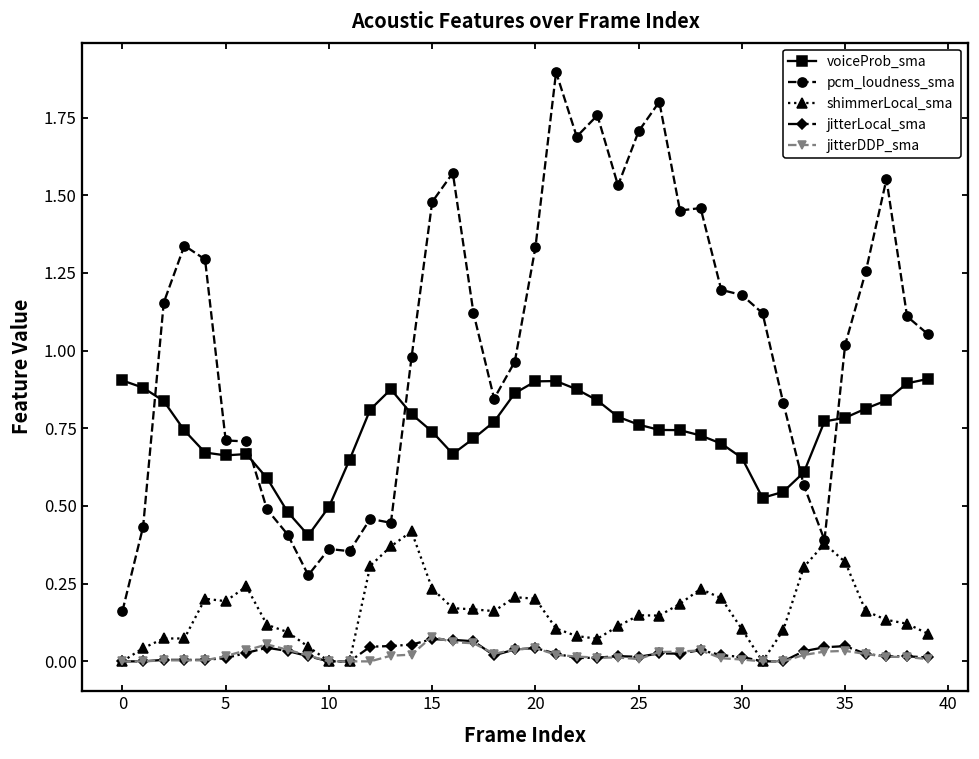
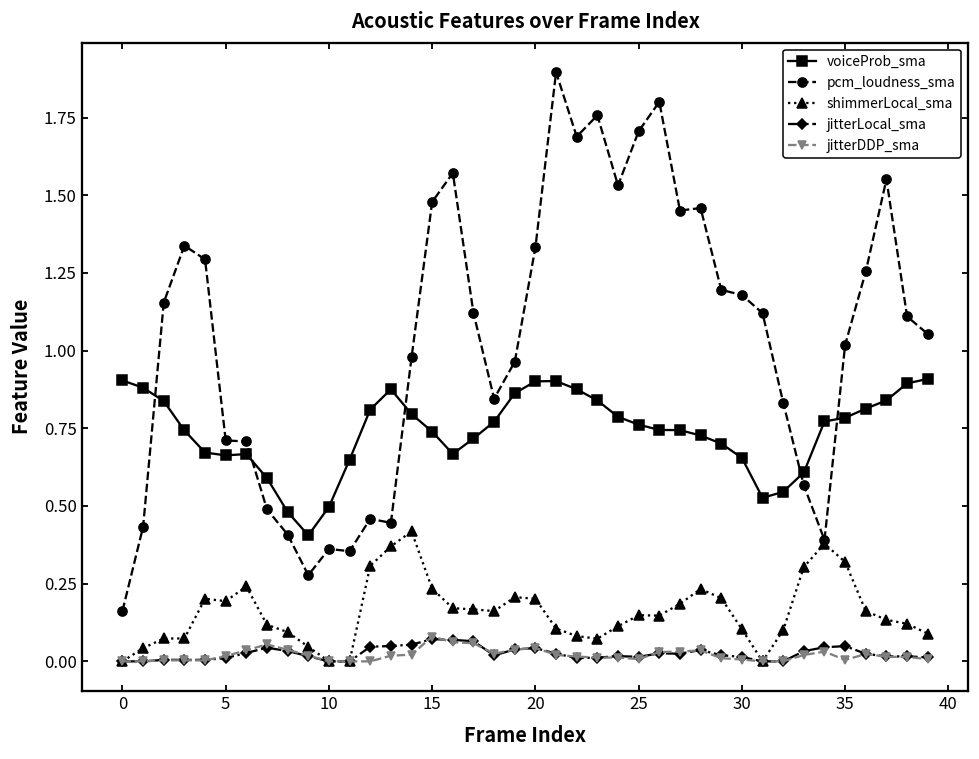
jitterDDP_sma, 35: 0.03 -> 0.00
